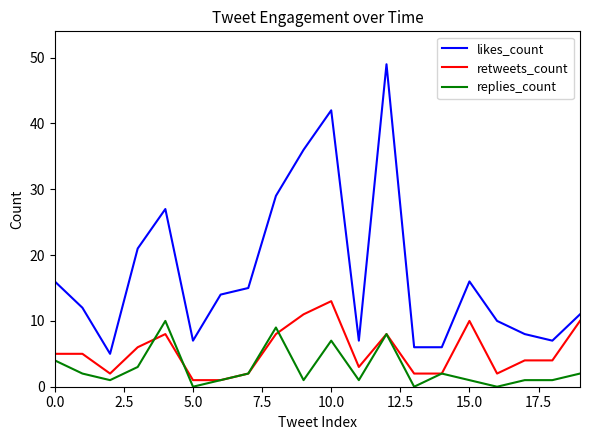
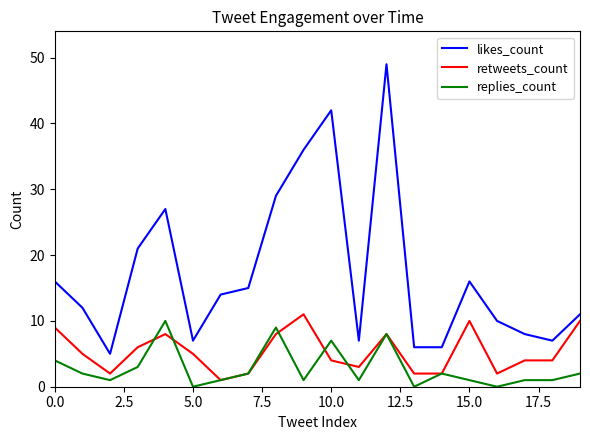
retweets_count, 0.0: 5 -> 9
retweets_count, 5.0: 1 -> 5
retweets_count, 10.0: 13 -> 4
